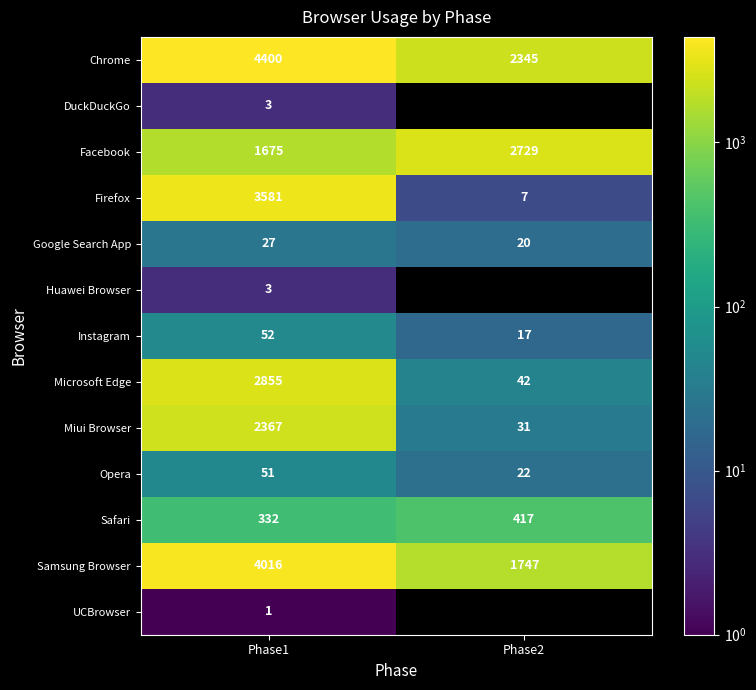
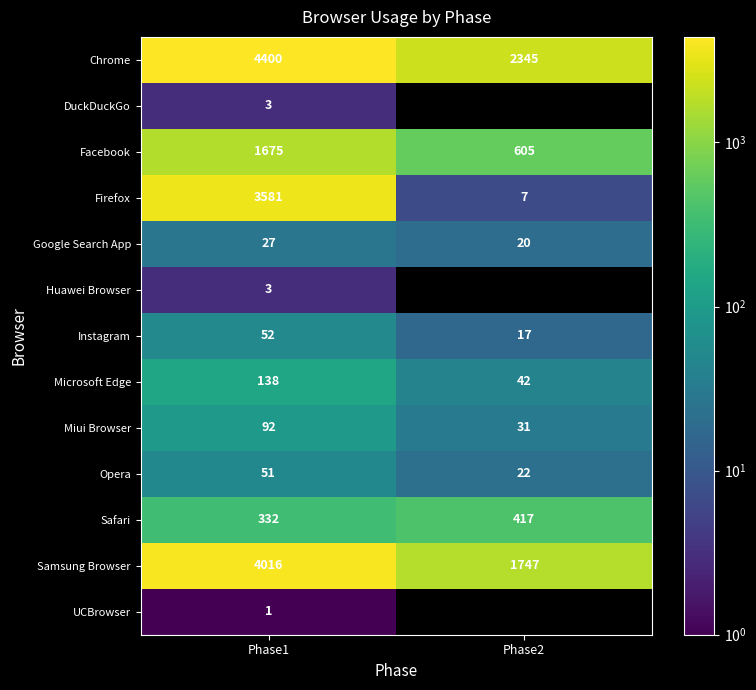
Facebook, Phase2: 2729 -> 605
Microsoft Edge, Phase1: 2855 -> 138
Miui Browser, Phase1: 2367 -> 92
